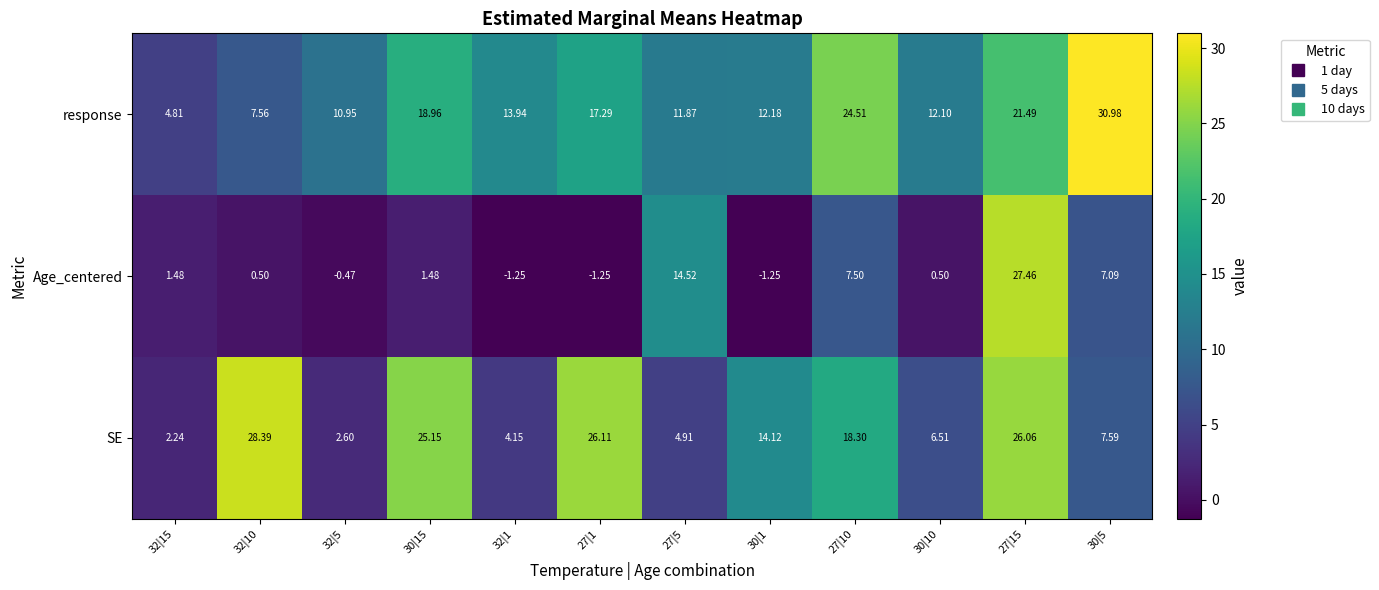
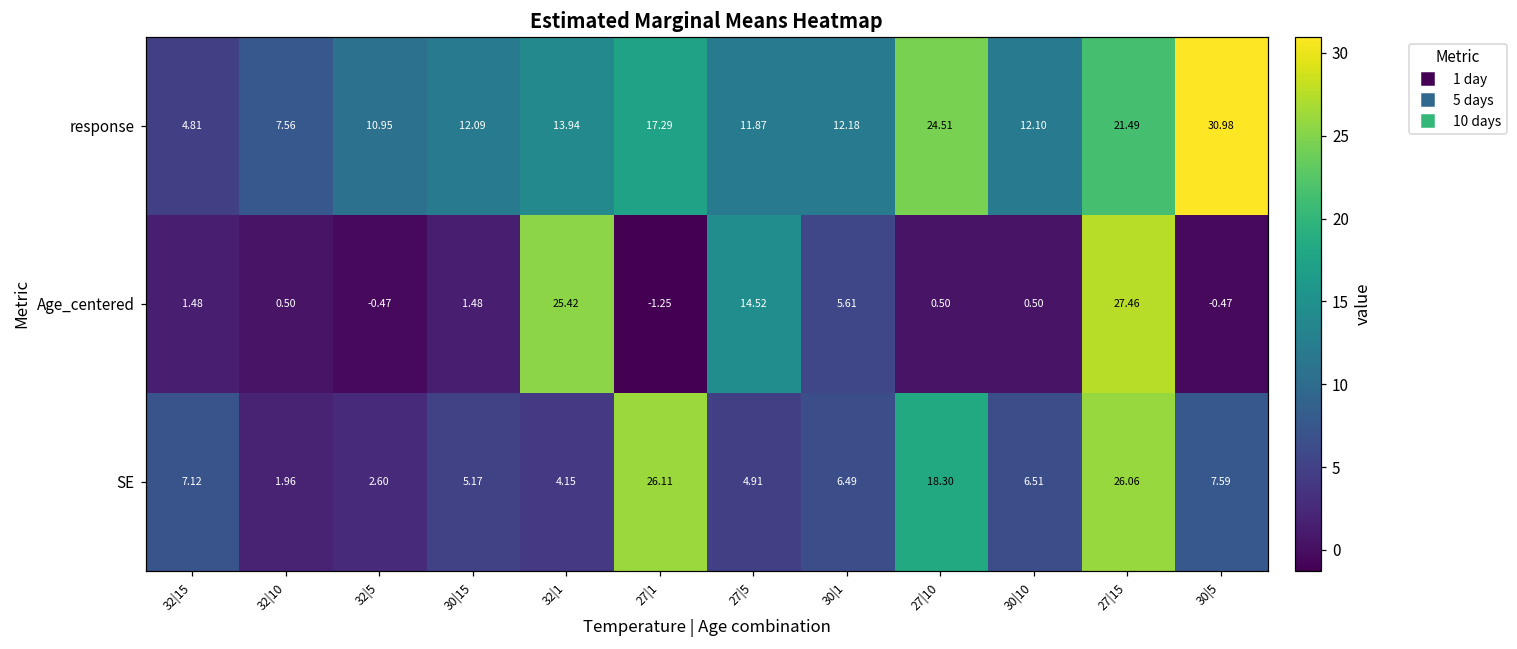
response, 30|15: 18.96 -> 12.09
Age_centered, 32|1: -1.25 -> 25.42
Age_centered, 30|1: -1.25 -> 5.61
Age_centered, 27|10: 7.50 -> 0.50
Age_centered, 30|5: 7.09 -> -0.47
SE, 32|15: 2.24 -> 7.12
SE, 32|10: 28.39 -> 1.96
SE, 30|15: 25.15 -> 5.17
SE, 30|1: 14.12 -> 6.49
